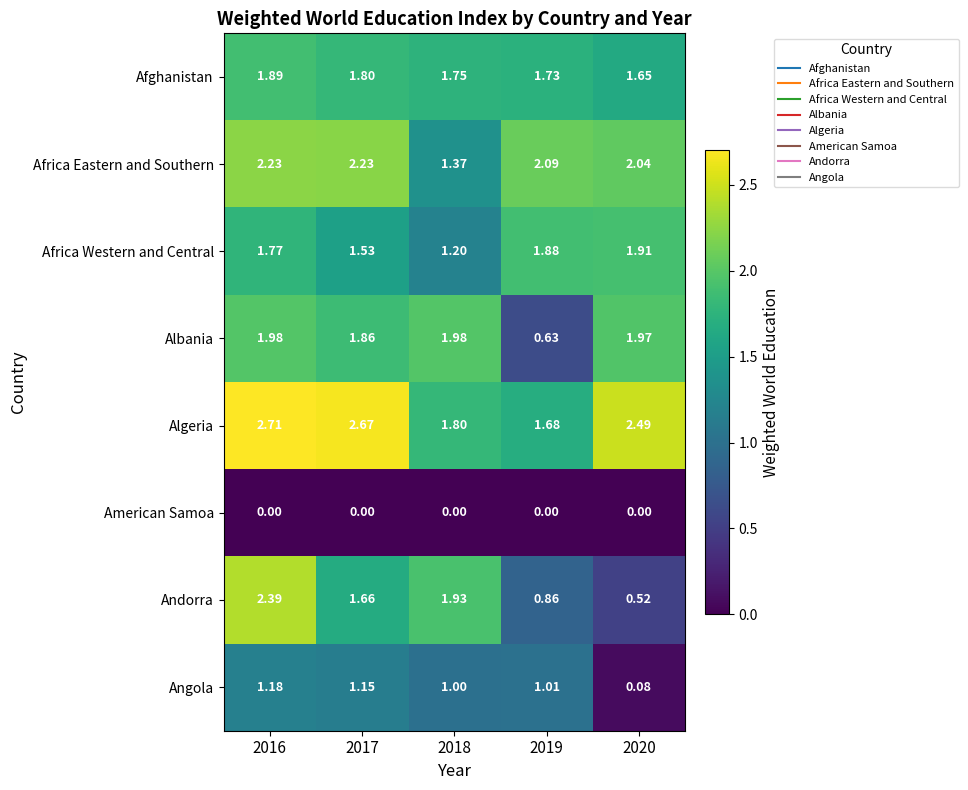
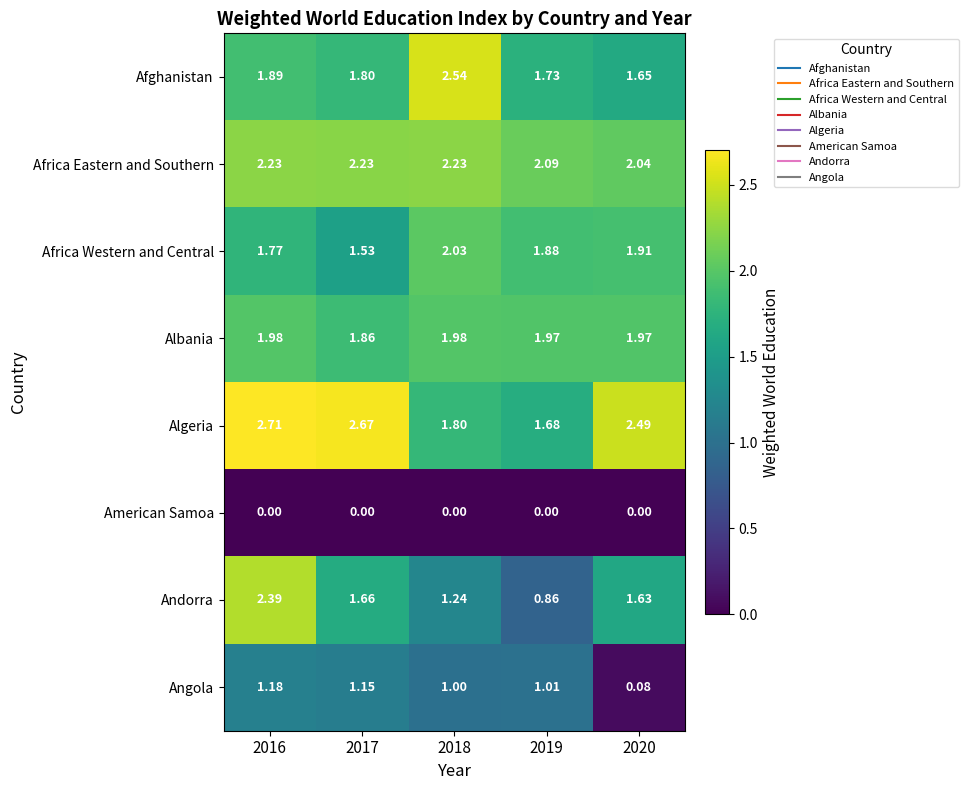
Afghanistan, 2018: 1.75 -> 2.54
Africa Eastern and Southern, 2018: 1.37 -> 2.23
Africa Western and Central, 2018: 1.20 -> 2.03
Albania, 2019: 0.63 -> 1.97
Andorra, 2018: 1.93 -> 1.24
Andorra, 2020: 0.52 -> 1.63
